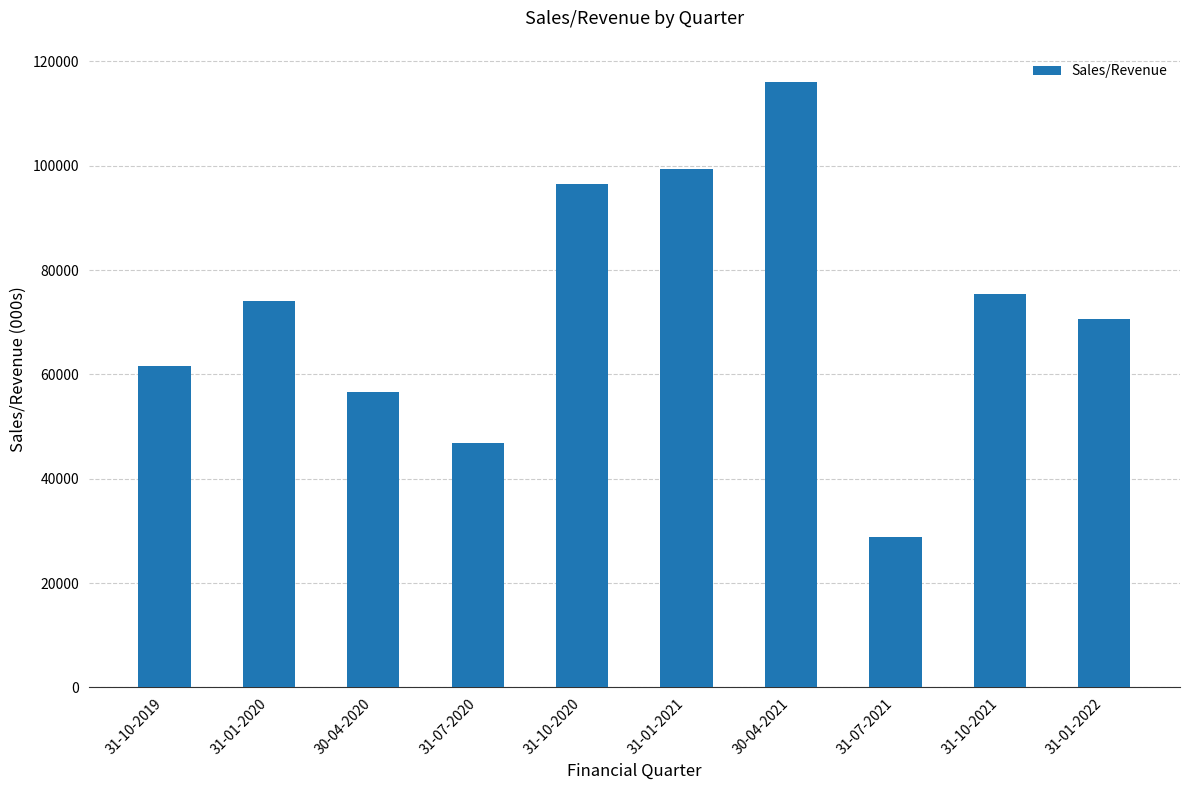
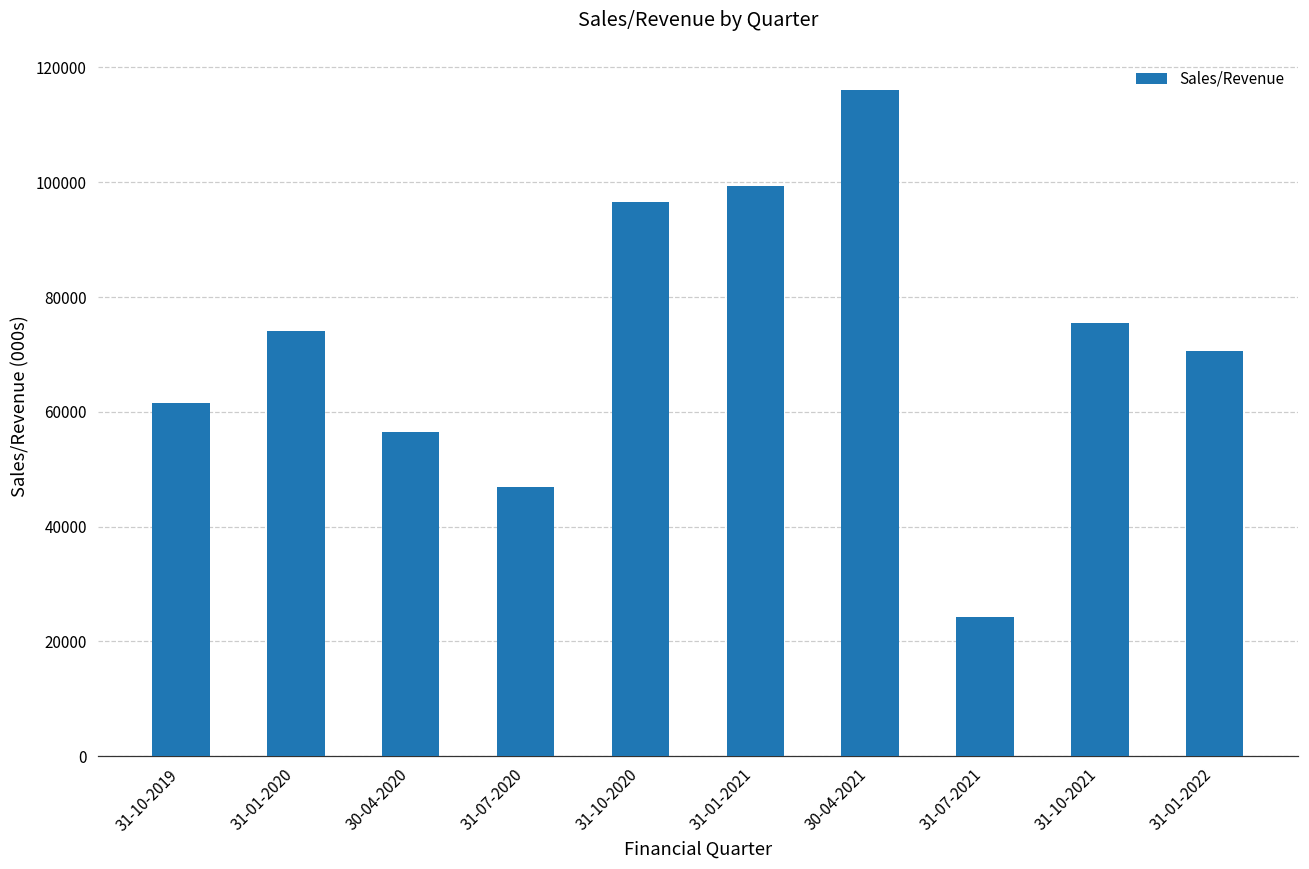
31-07-2021: 29000 -> 24000
